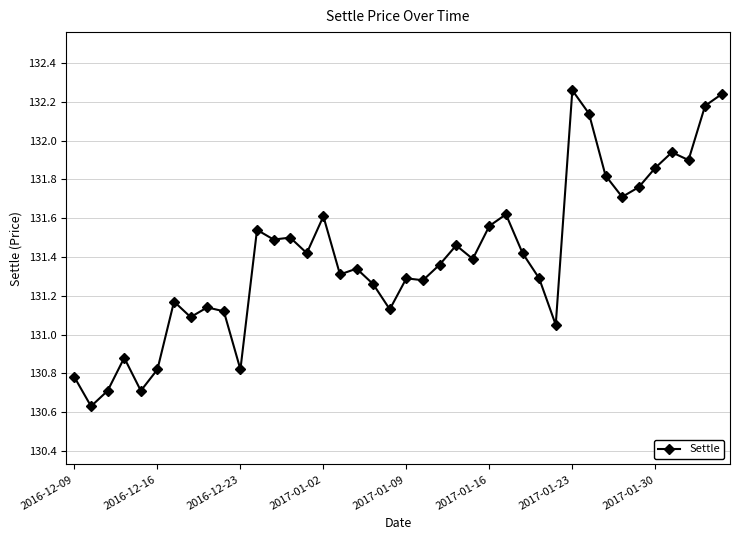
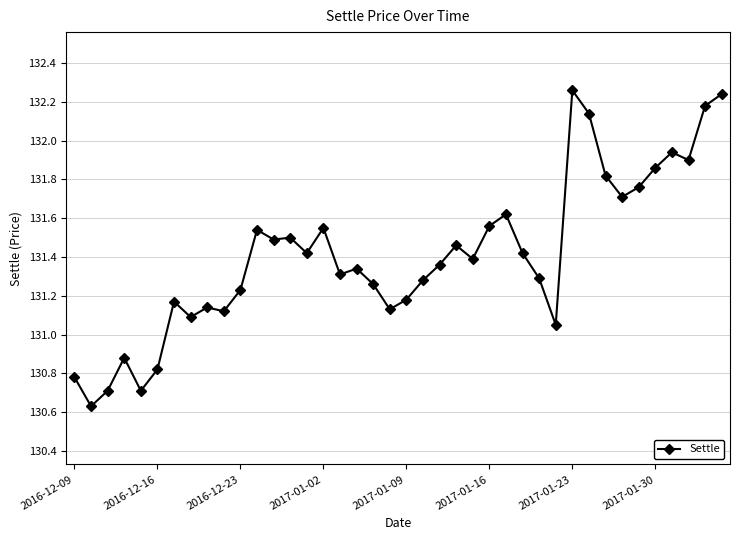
2016-12-23: 130.82 -> 131.23
2017-01-02: 131.61 -> 131.55
2017-01-09: 131.29 -> 131.18
